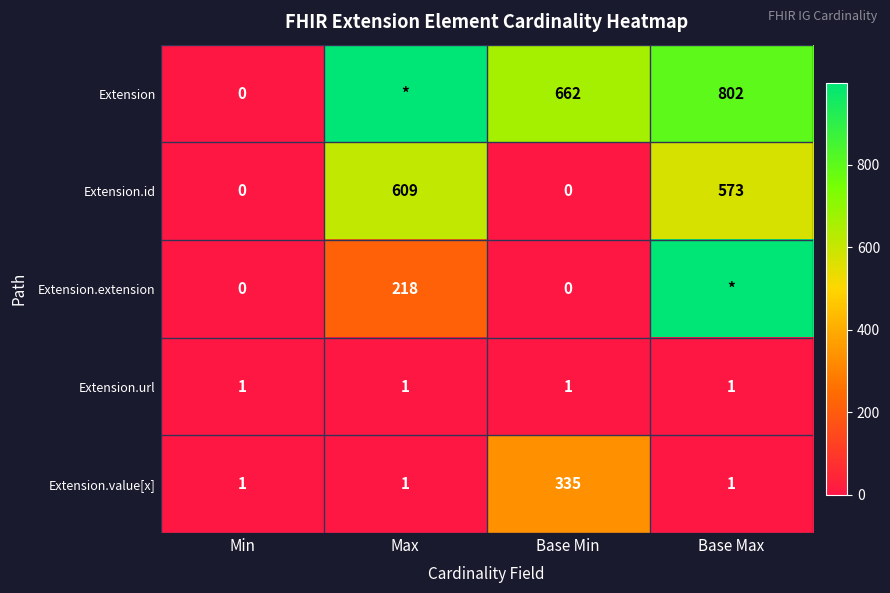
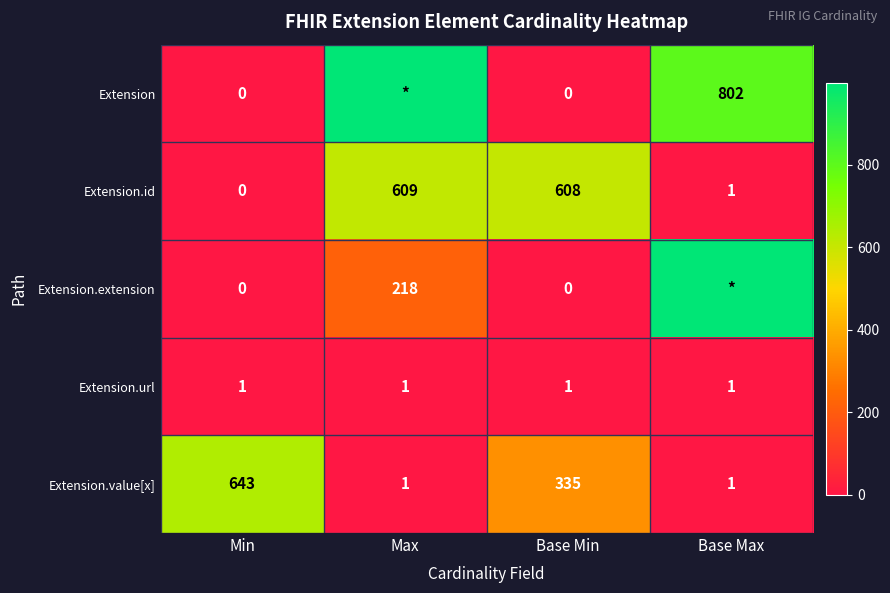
Extension, Base Min: 662 -> 0
Extension.id, Base Min: 0 -> 608
Extension.id, Base Max: 573 -> 1
Extension.value[x], Min: 1 -> 643
